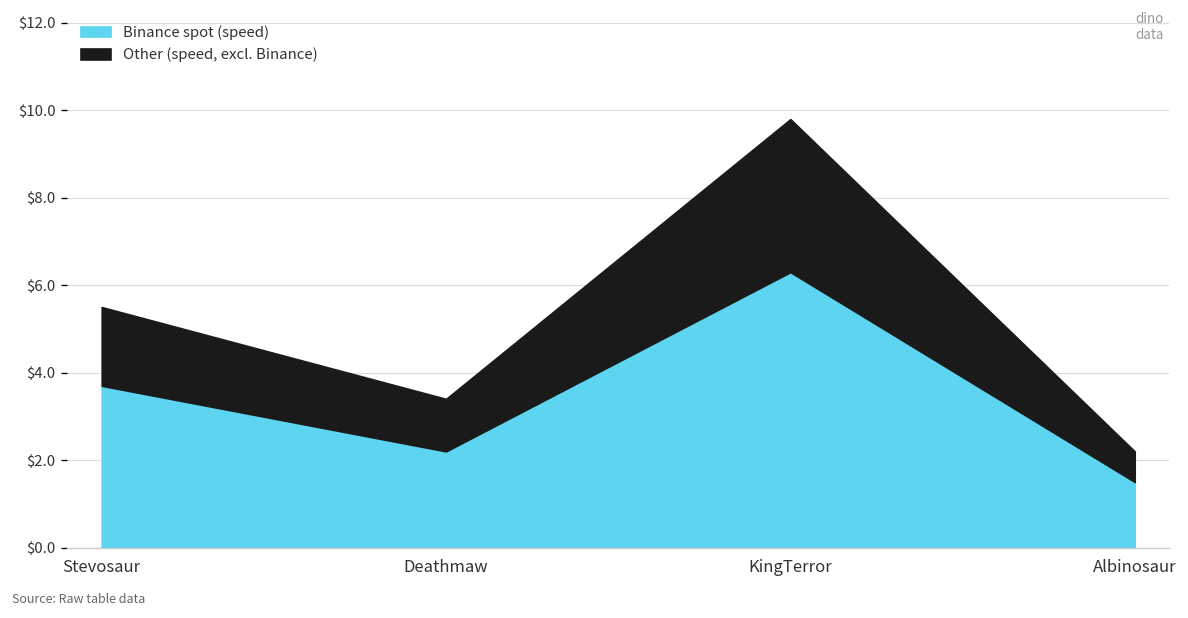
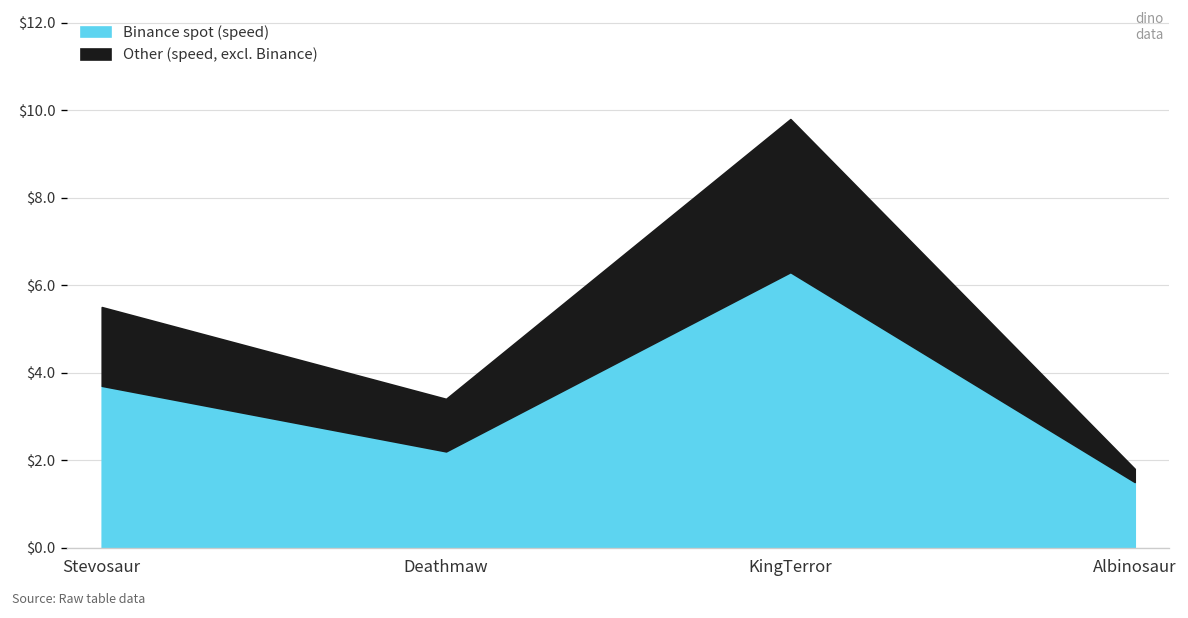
Other (speed, excl. Binance), Albinosaur: $0.7 -> $0.3
